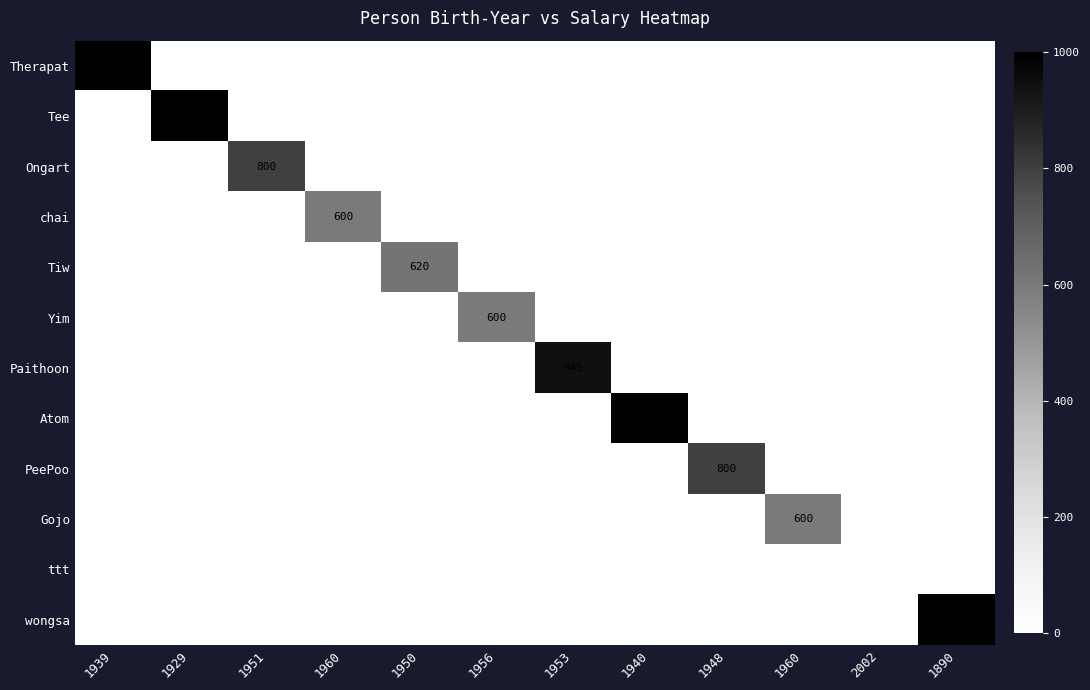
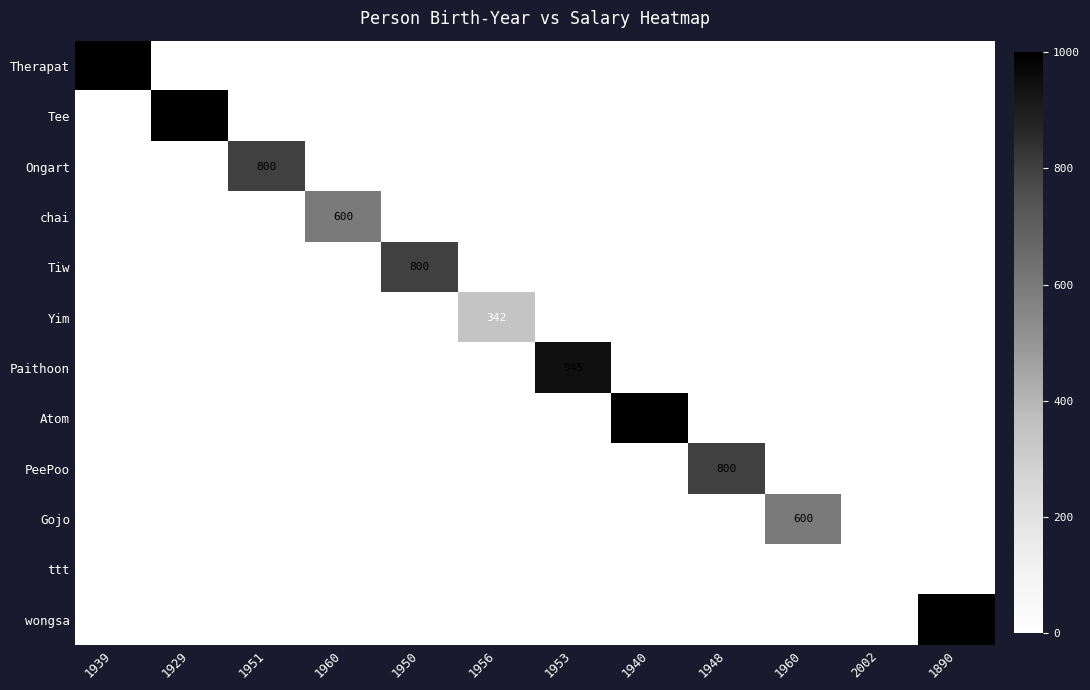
Tiw, 1950: 620 -> 800
Yim, 1956: 600 -> 342
